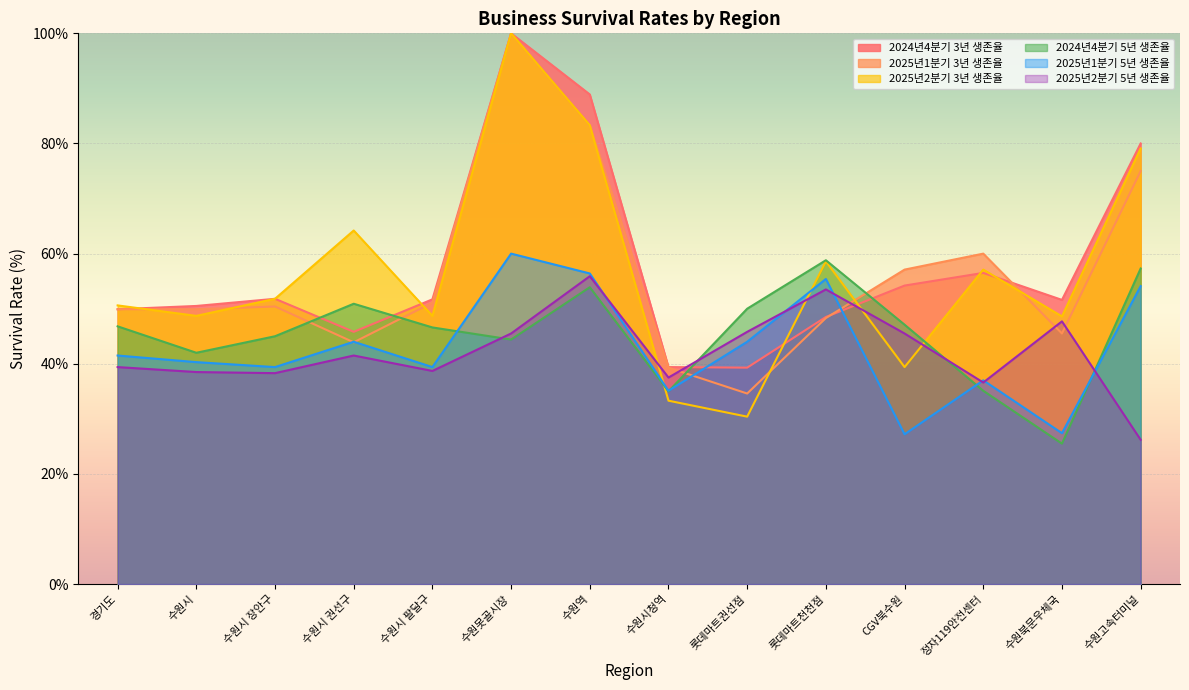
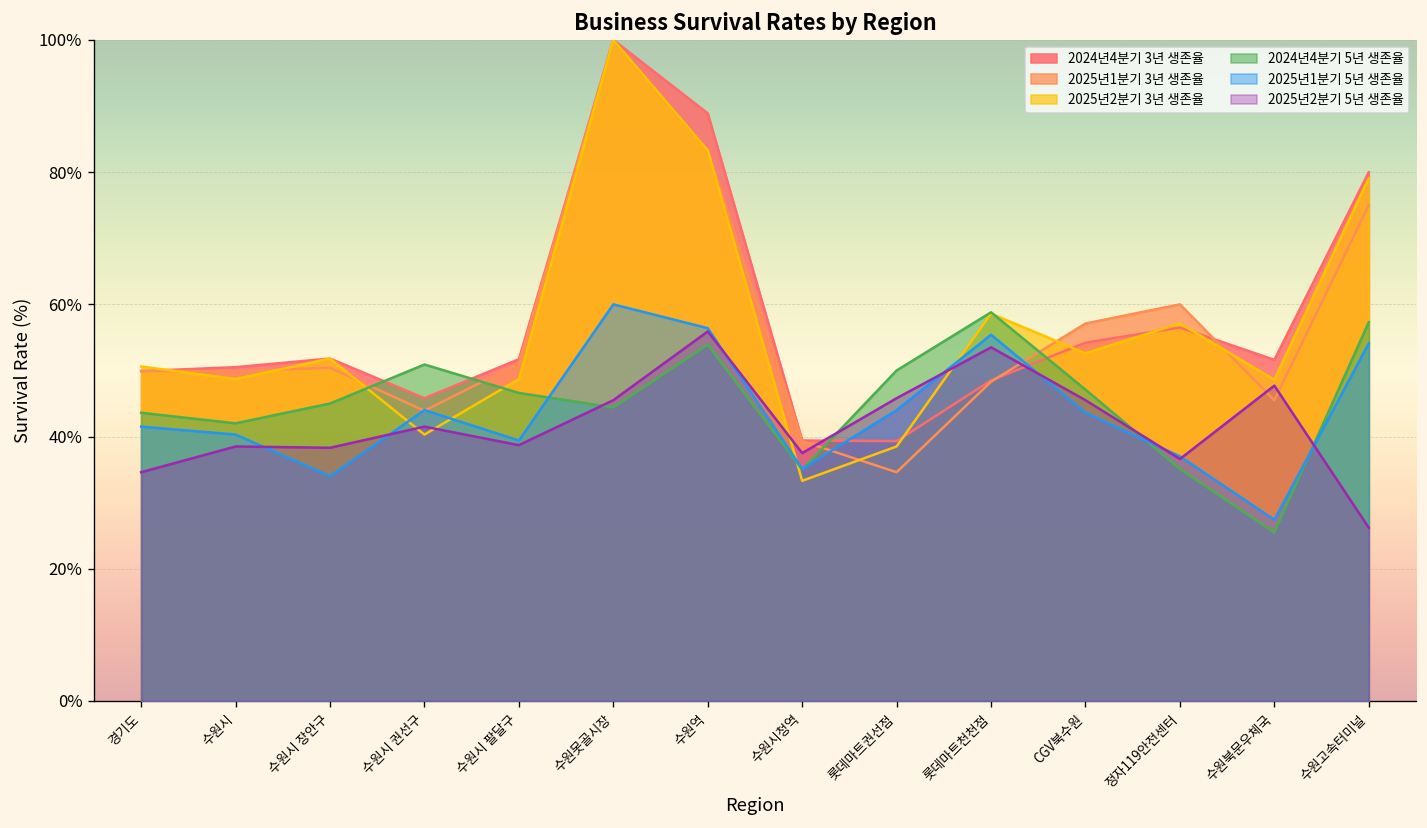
2024년4분기 5년 생존율, 경기도: 47% -> 44%
2025년2분기 5년 생존율, 경기도: 39% -> 35%
2025년1분기 5년 생존율, 수원시 장안구: 39% -> 34%
2025년2분기 3년 생존율, 수원시 권선구: 64% -> 40%
2025년2분기 3년 생존율, 롯데마트권선점: 30% -> 39%
2025년2분기 3년 생존율, CGV북수원: 39% -> 53%
2025년1분기 5년 생존율, CGV북수원: 27% -> 44%
